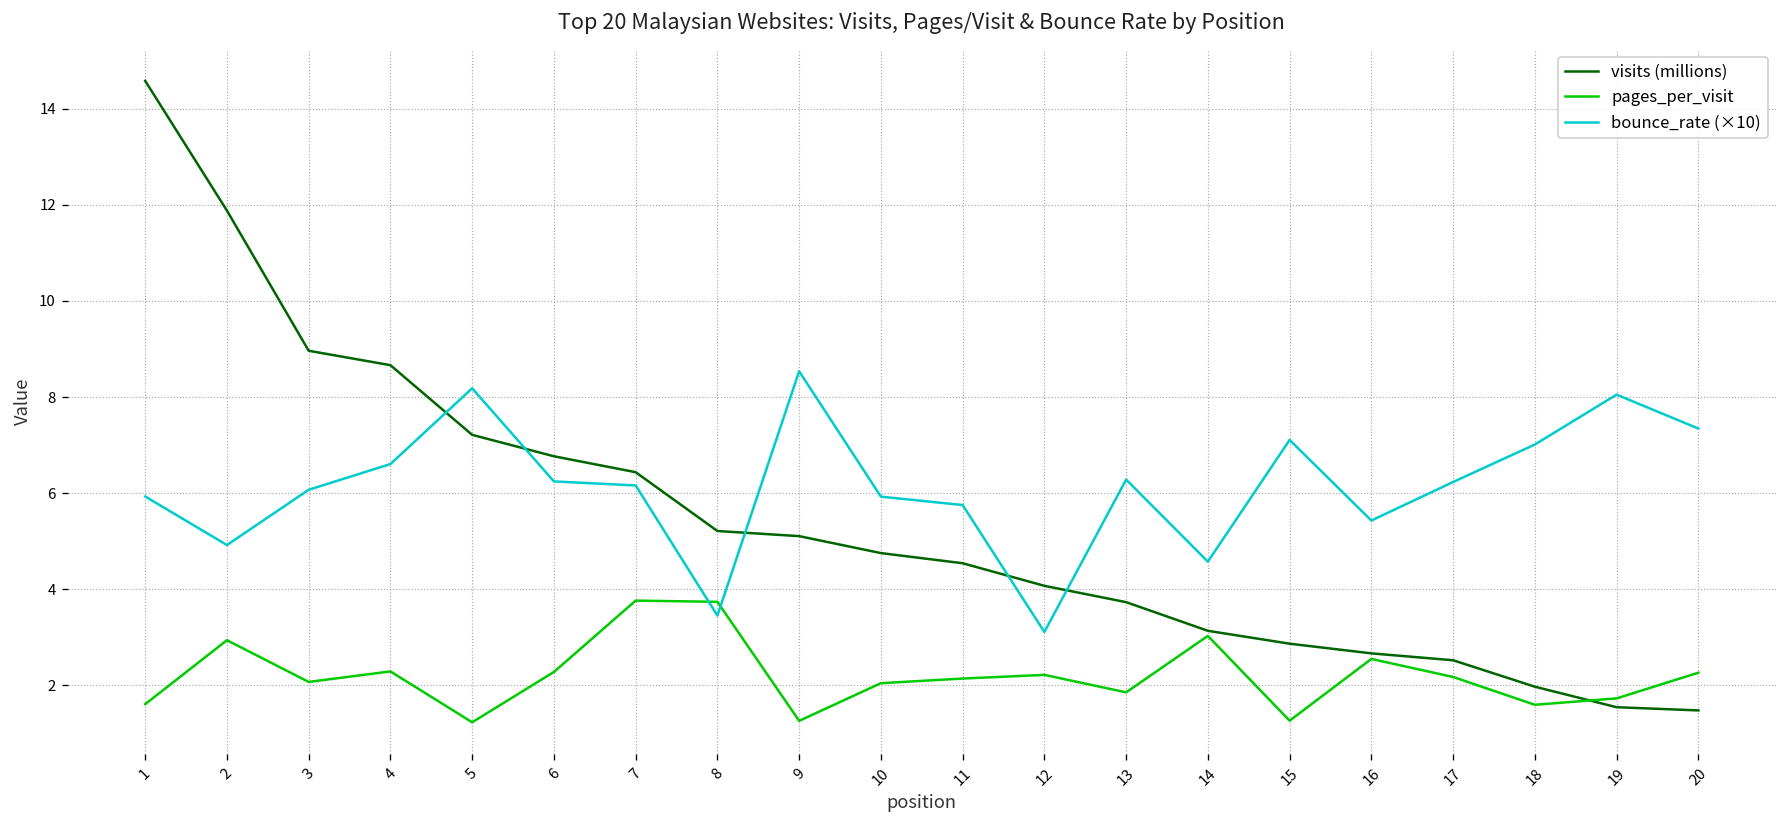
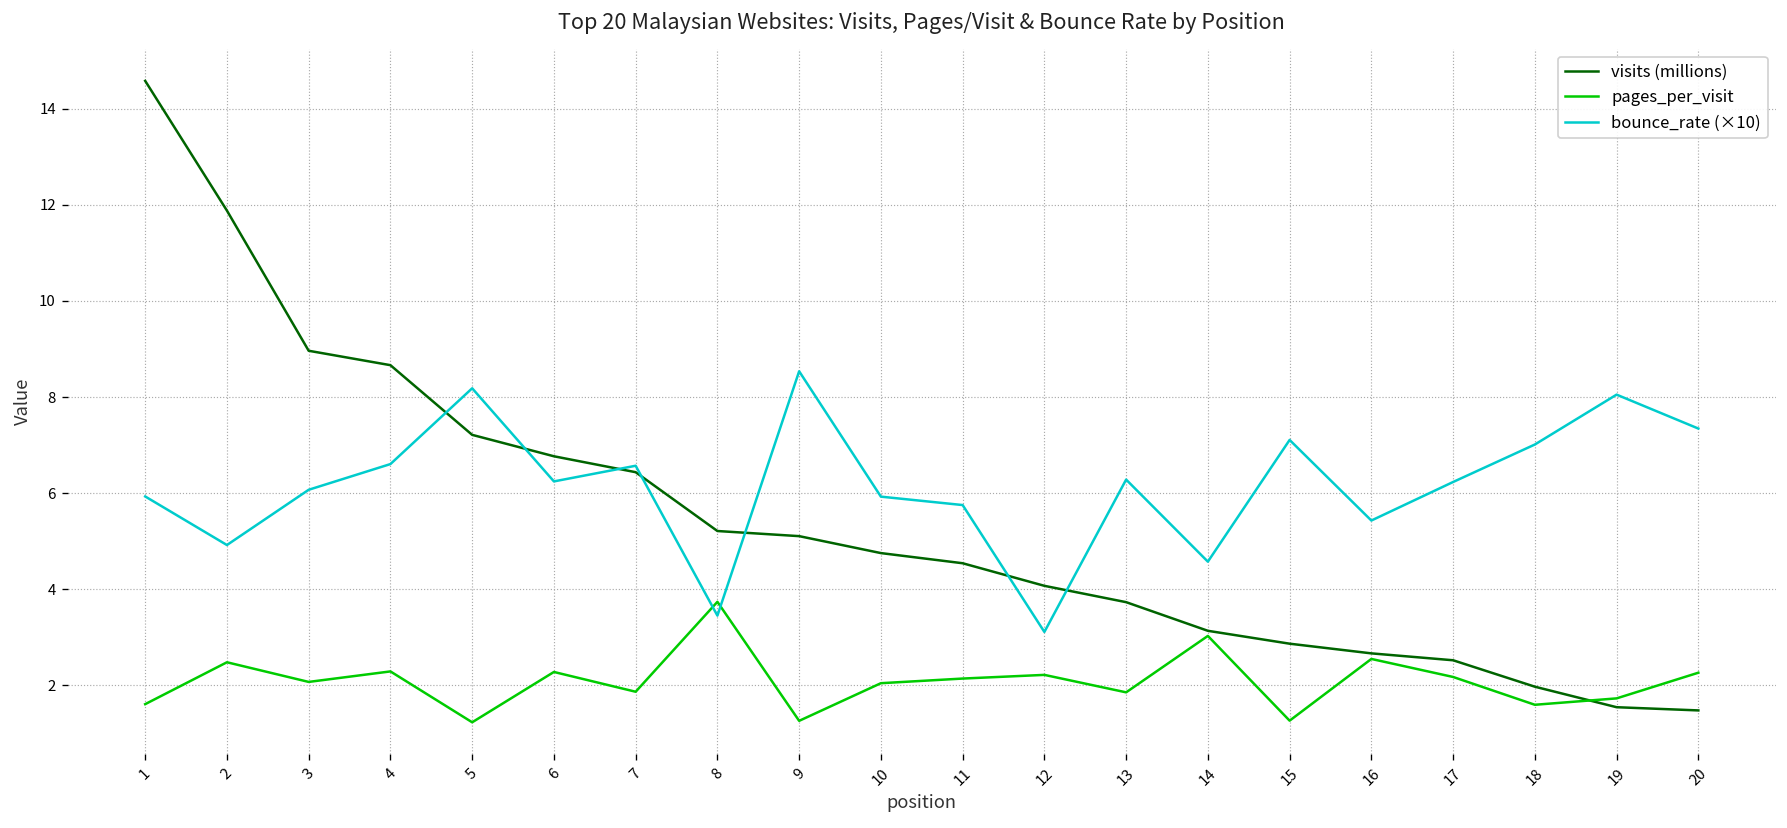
pages_per_visit, 2: 2.9 -> 2.5
pages_per_visit, 7: 3.8 -> 1.9
bounce_rate (×10), 7: 6.2 -> 6.6
